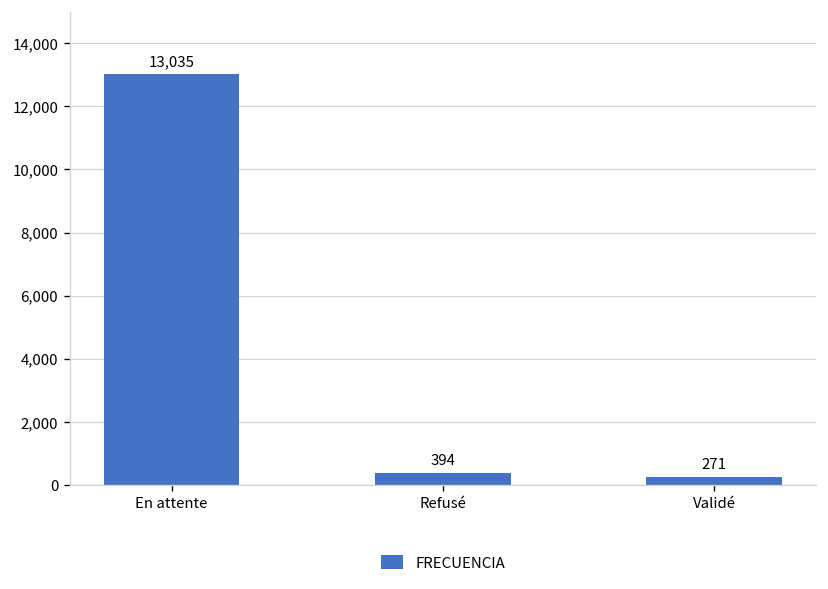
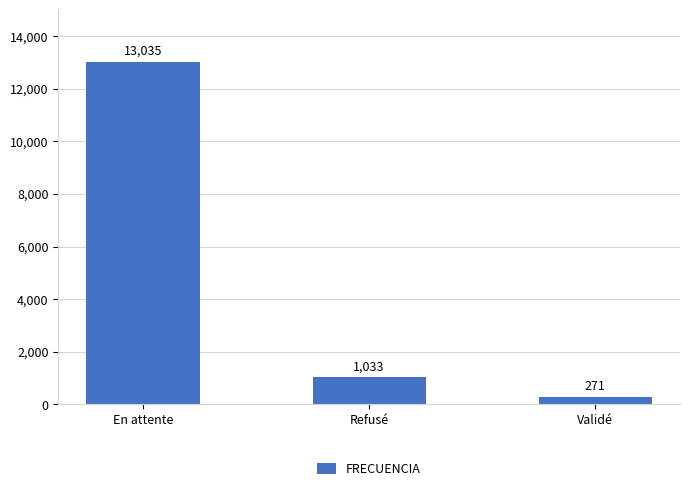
Refusé: 394 -> 1,033
